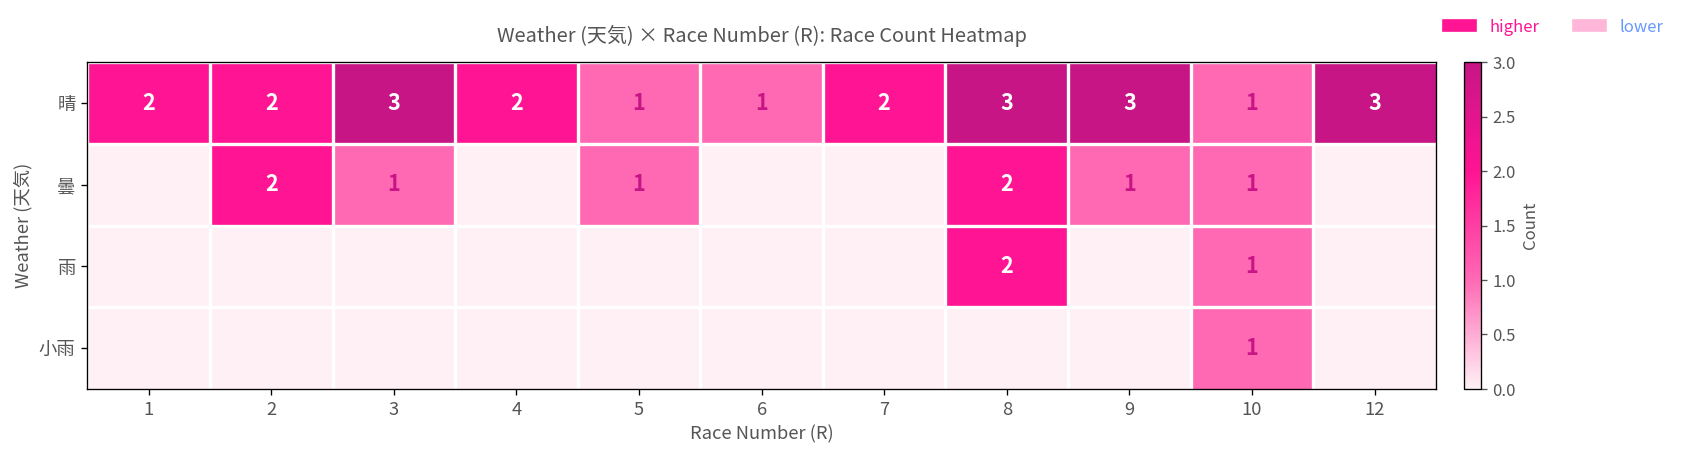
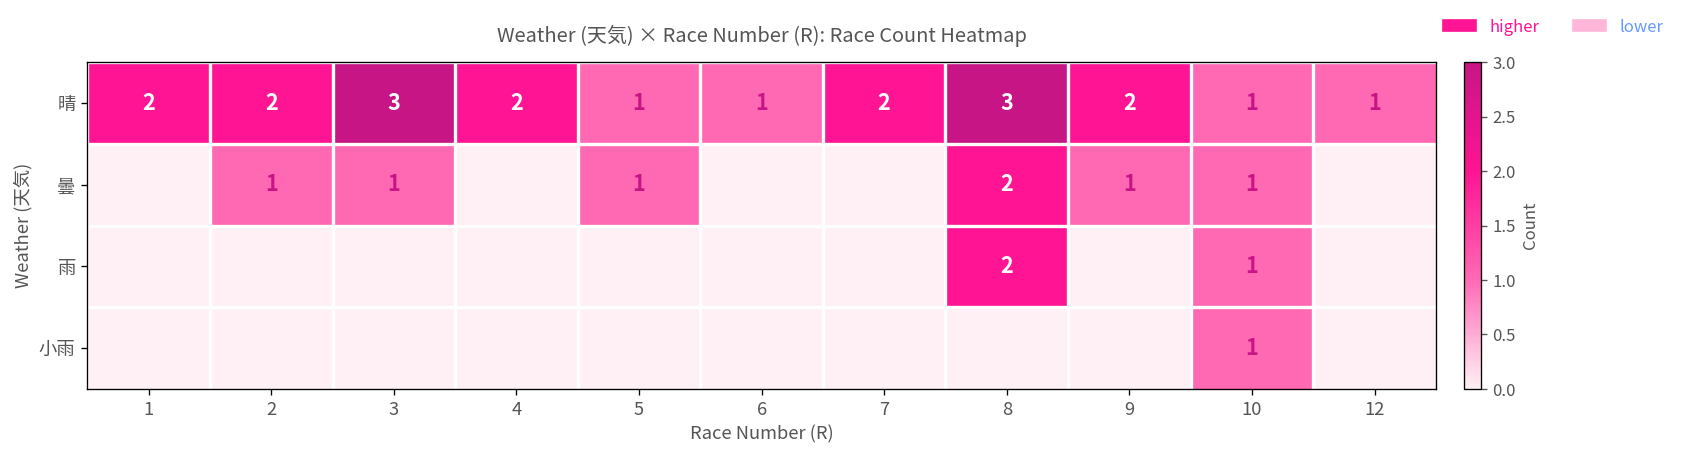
晴, 9: 3 -> 2
晴, 12: 3 -> 1
曇, 2: 2 -> 1
